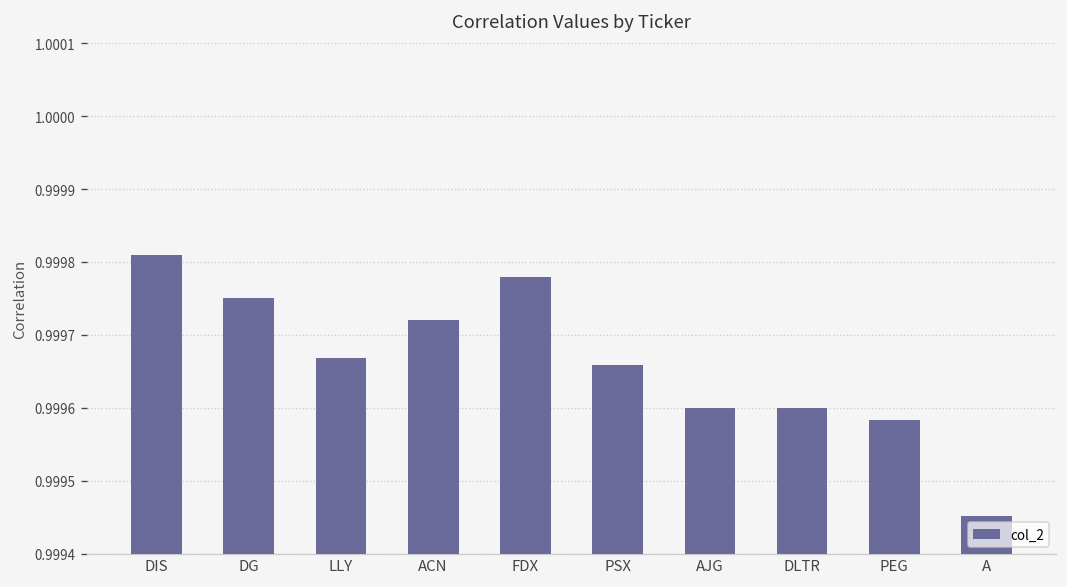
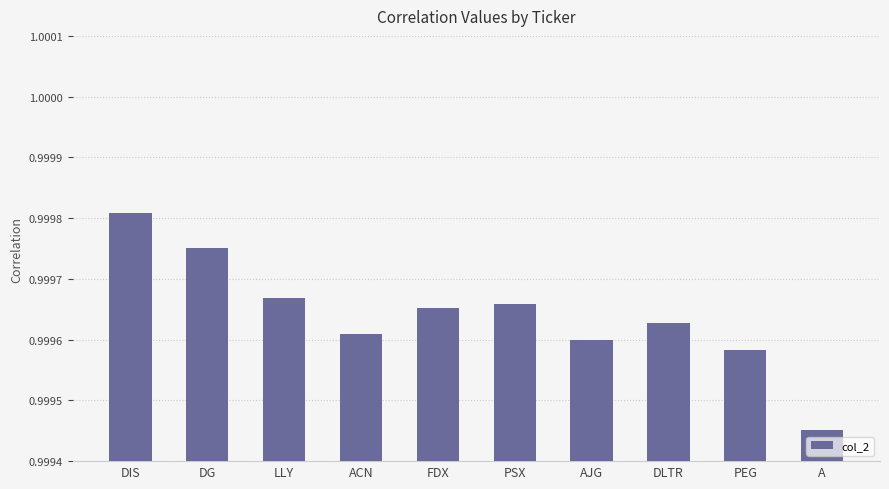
ACN: 0.99972 -> 0.99961
FDX: 0.99978 -> 0.99965
DLTR: 0.99960 -> 0.99963
